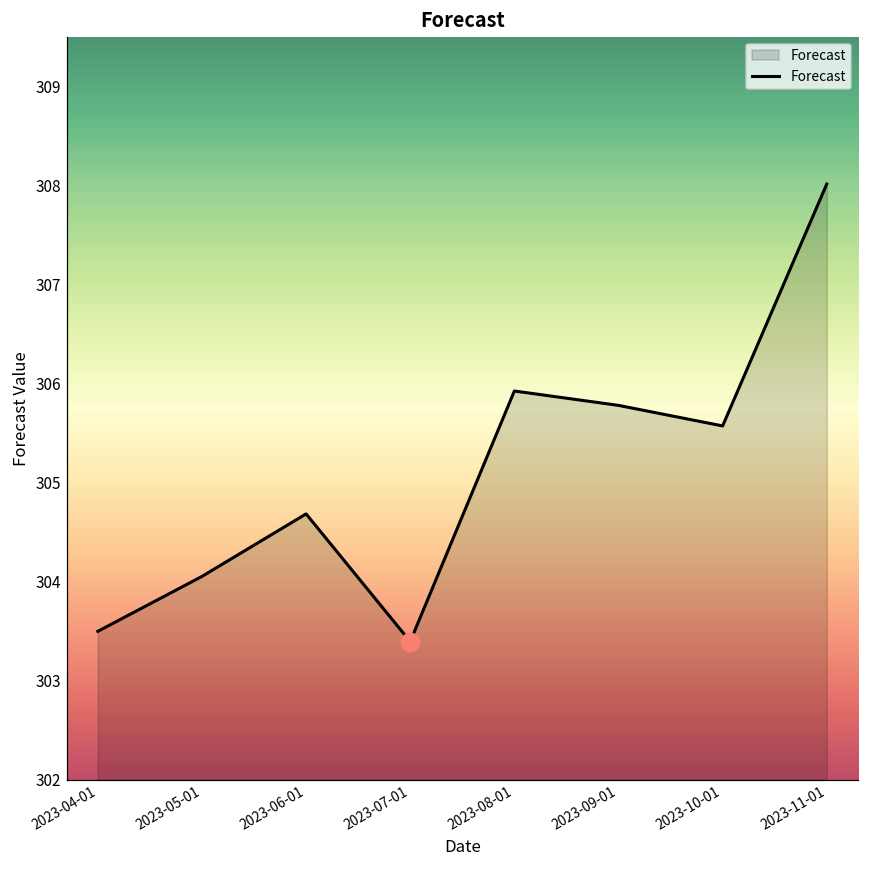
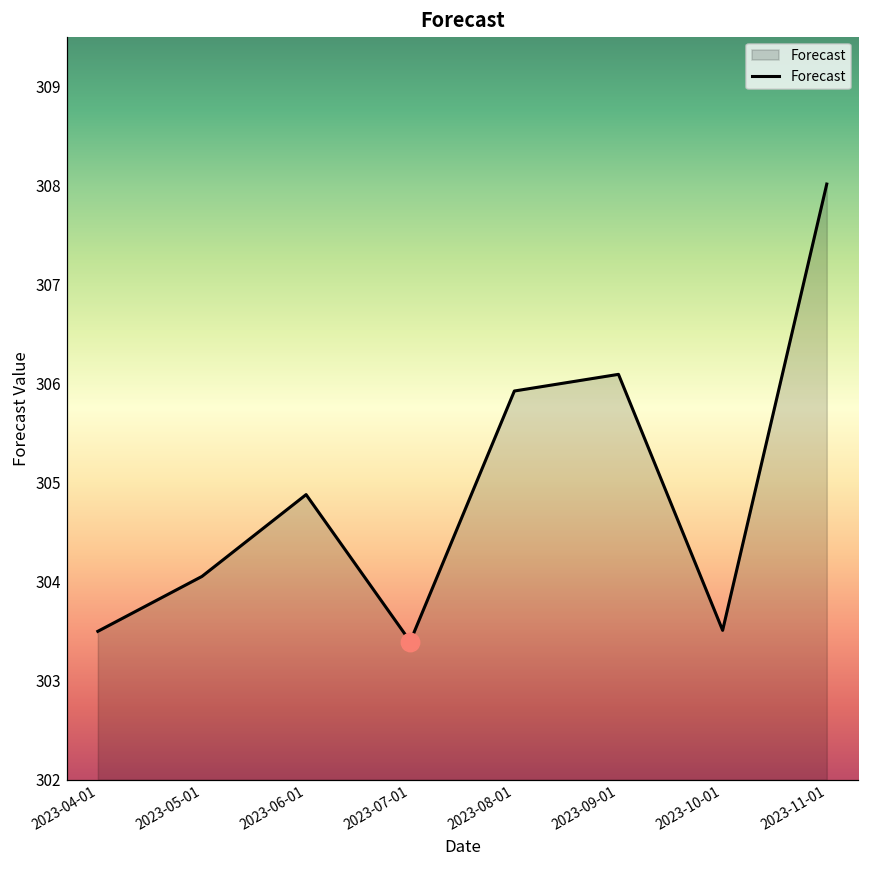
Forecast, 2023-06-01: 304.7 -> 304.9
Forecast, 2023-09-01: 305.8 -> 306.1
Forecast, 2023-10-01: 305.6 -> 303.5
